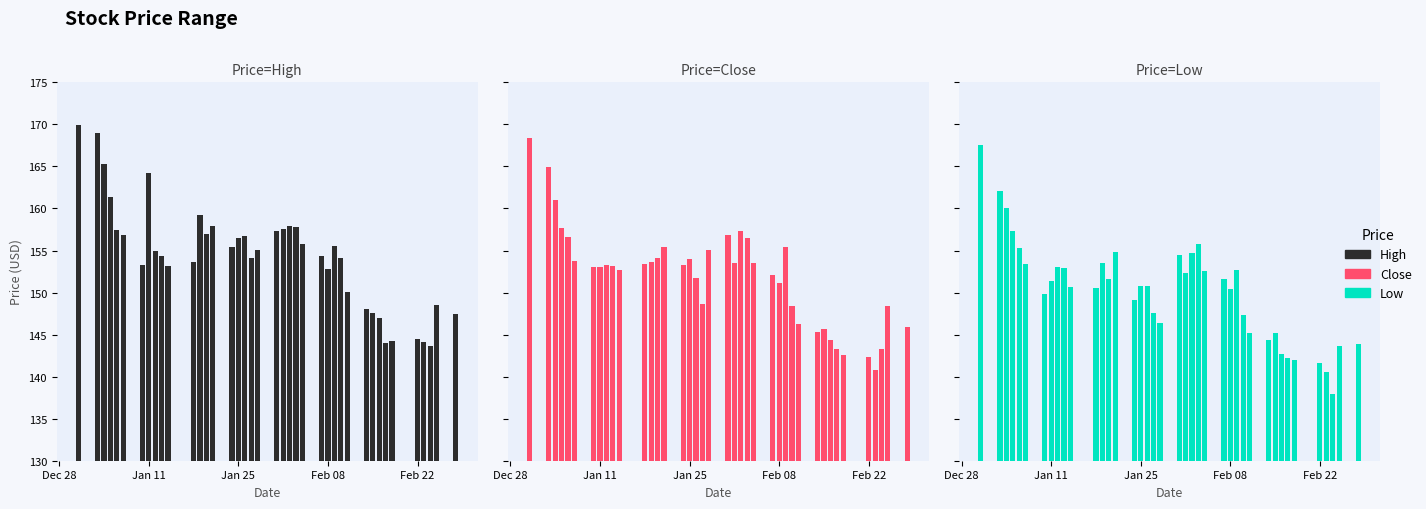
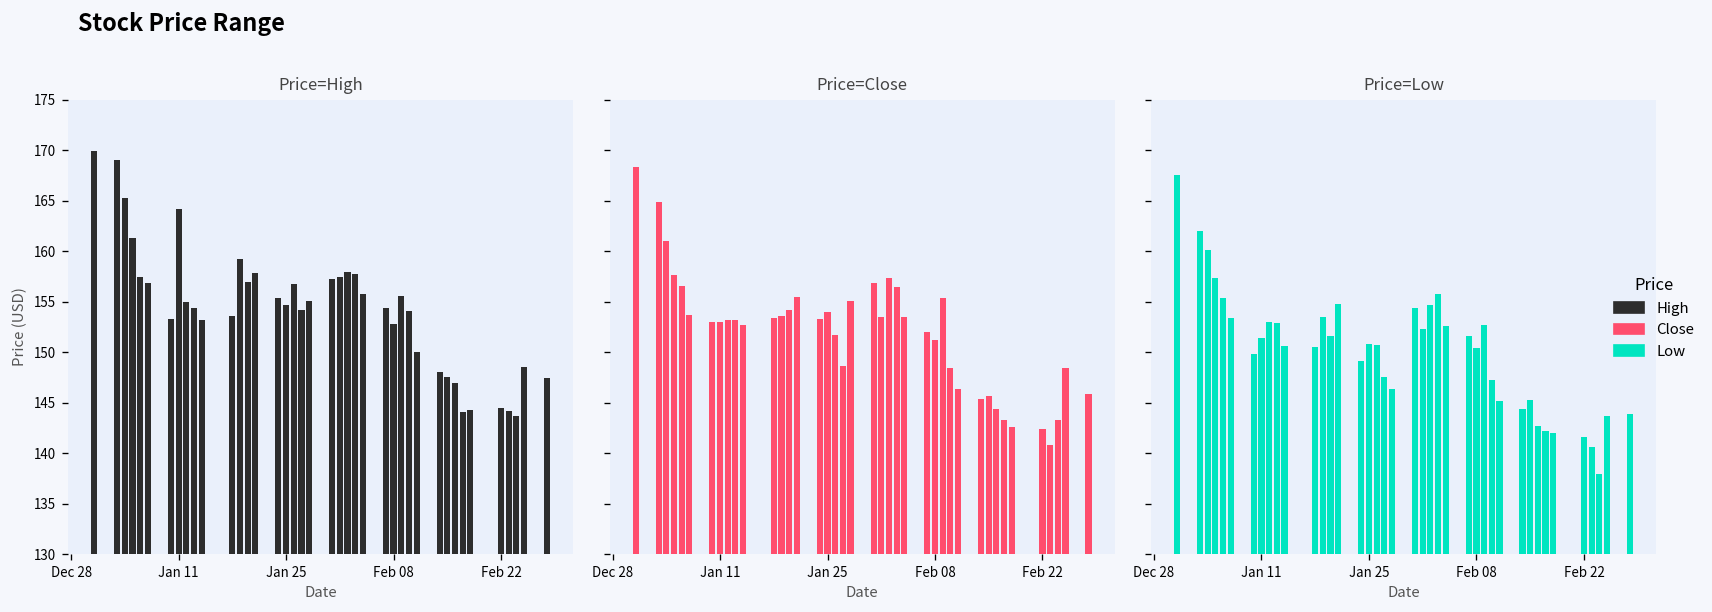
Price=High, Jan 25: 156 -> 155
